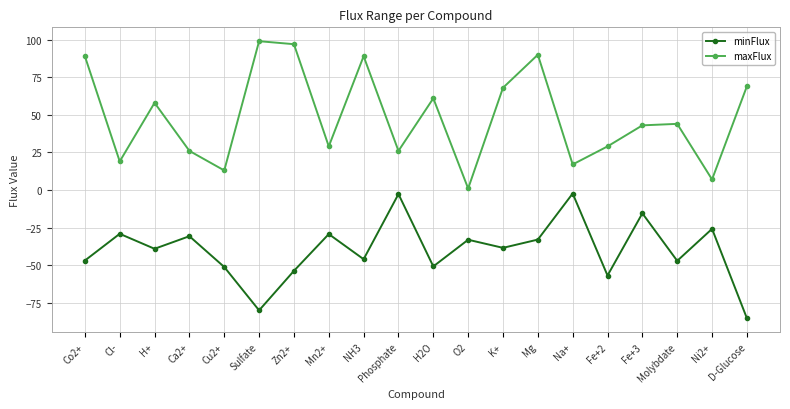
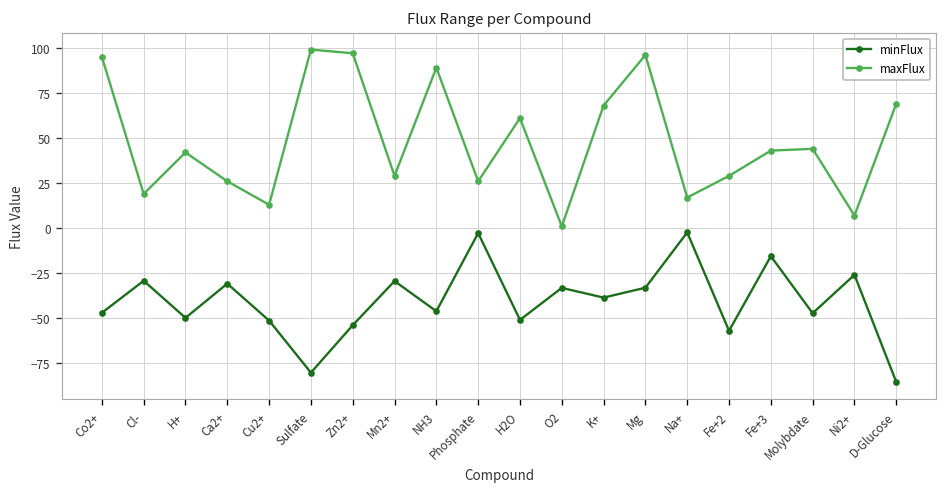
maxFlux, Co2+: 89 -> 95
minFlux, H+: -39 -> -50
maxFlux, H+: 58 -> 42
maxFlux, Mg: 90 -> 96
